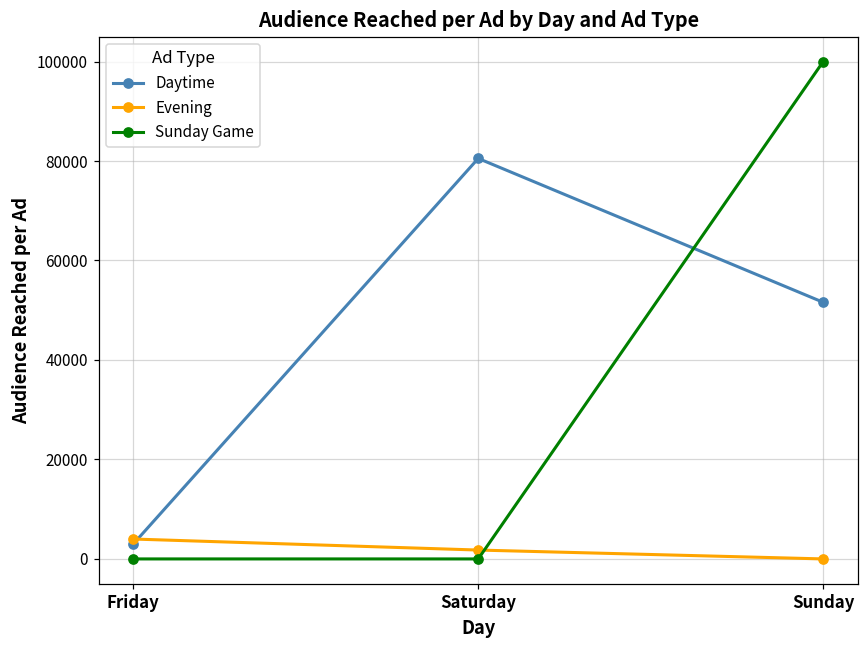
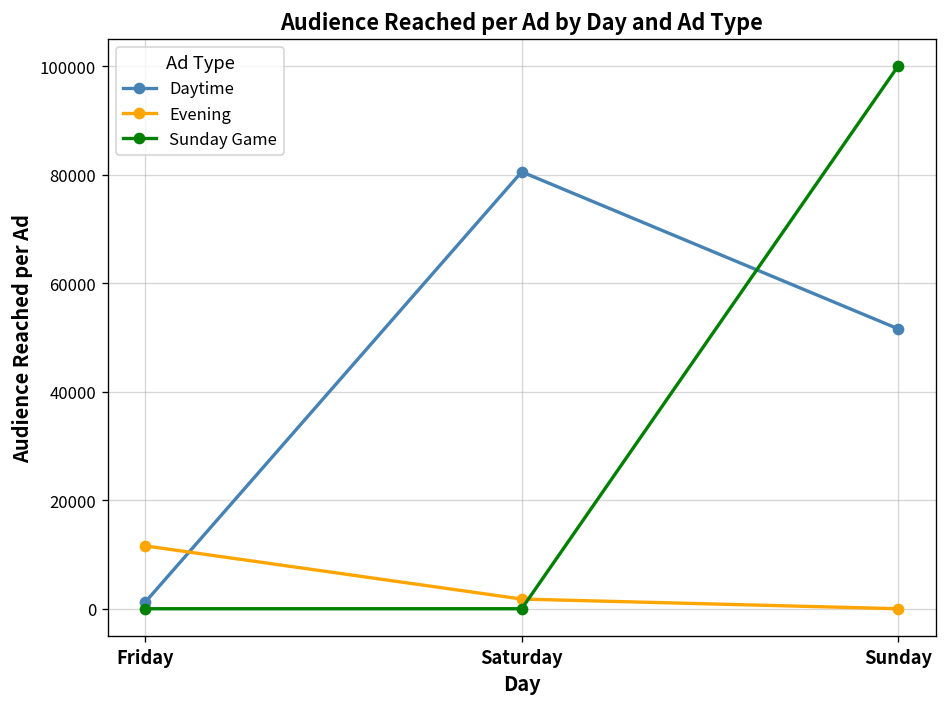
Daytime, Friday: 3000 -> 1000
Evening, Friday: 4000 -> 12000
